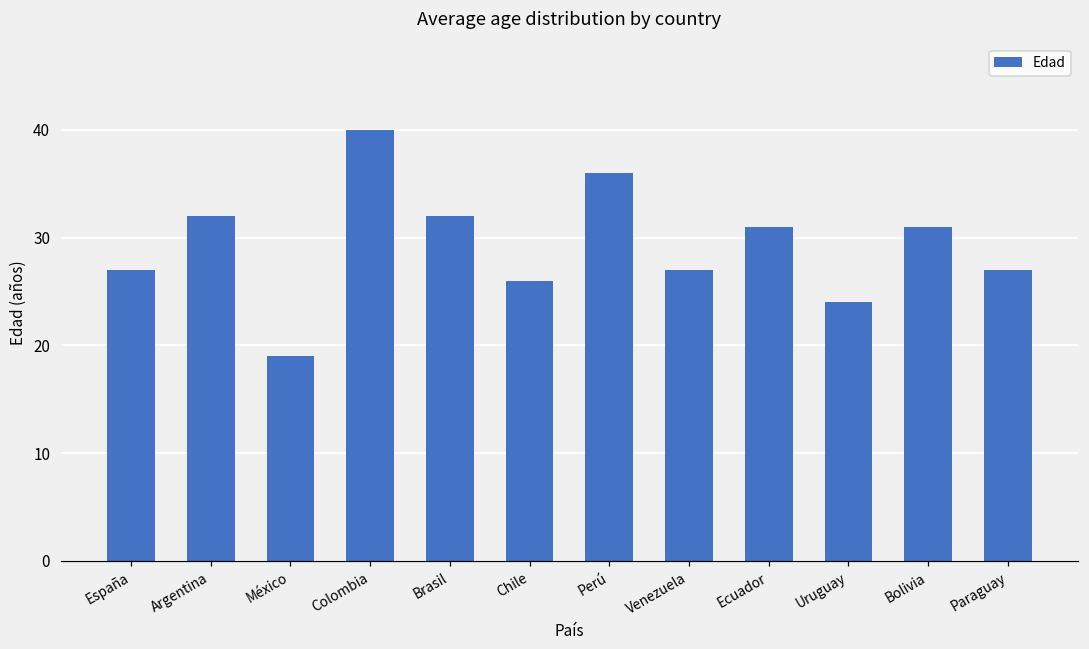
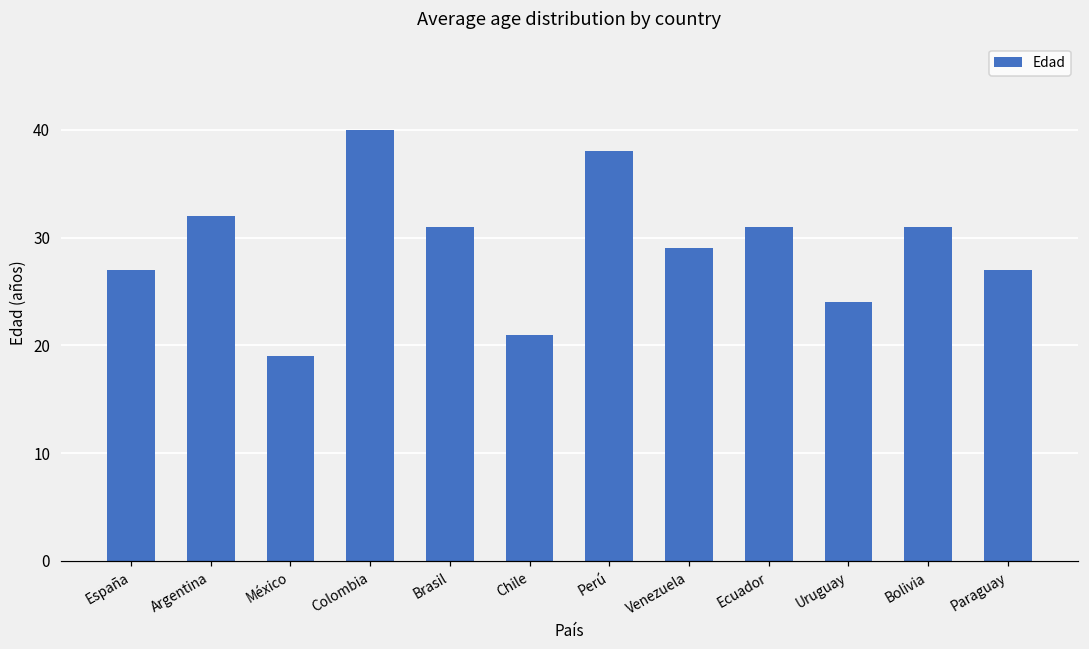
Brasil: 32 -> 31
Chile: 26 -> 21
Perú: 36 -> 38
Venezuela: 27 -> 29
